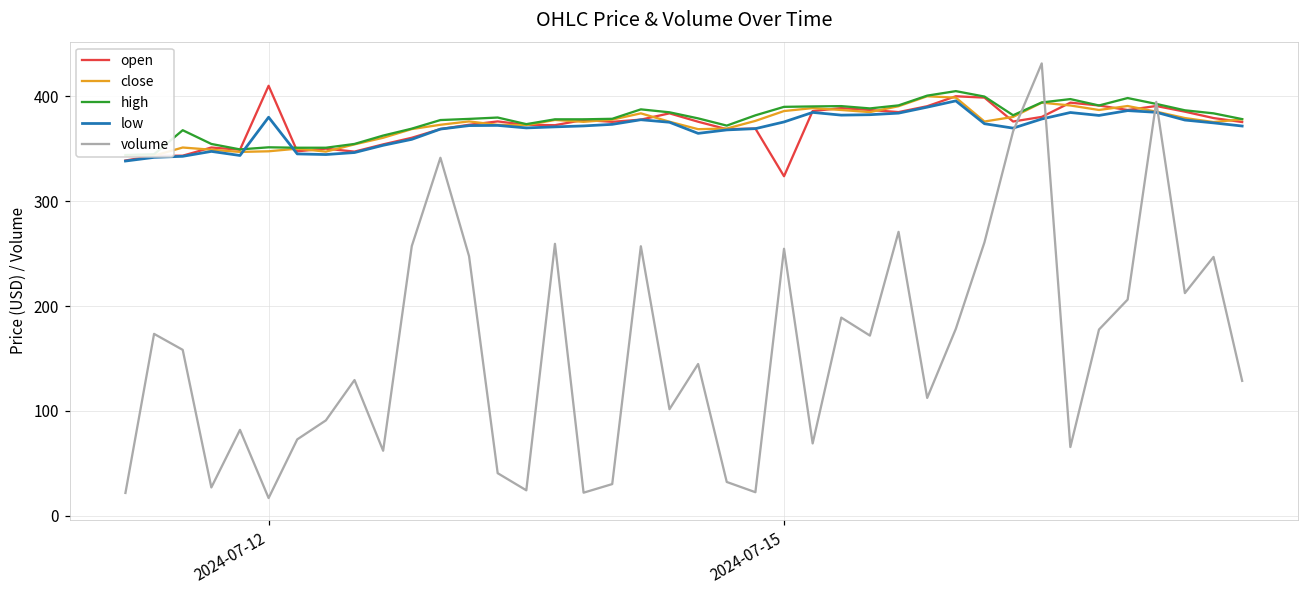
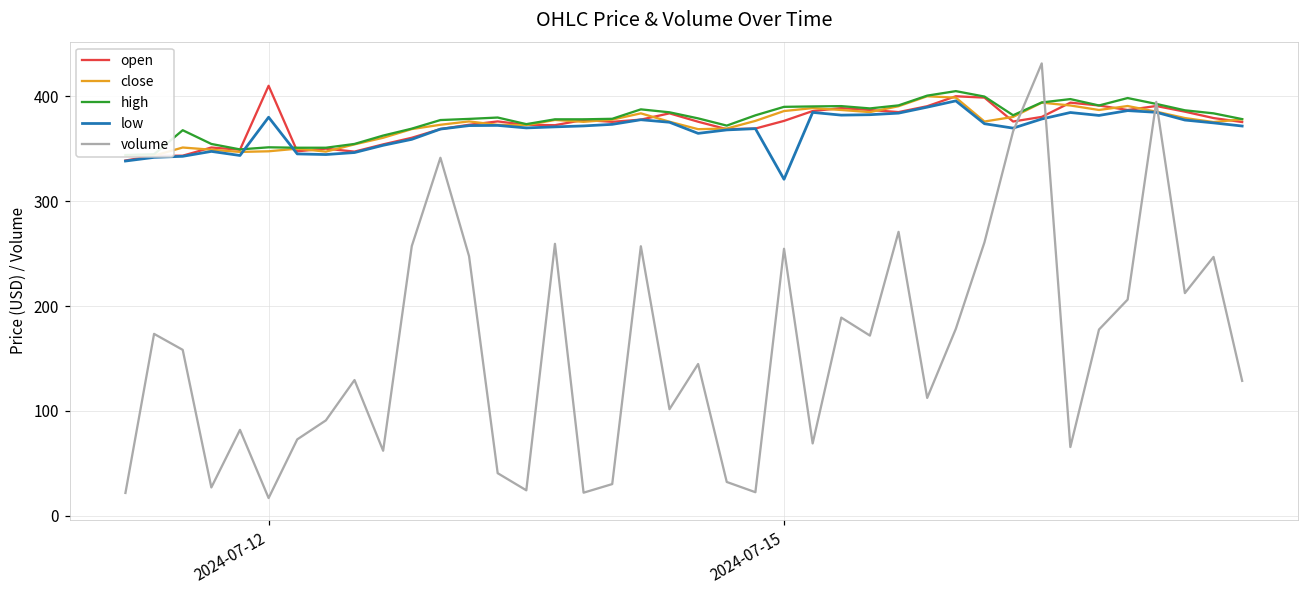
open, 2024-07-15: 320 -> 380
low, 2024-07-15: 380 -> 320
